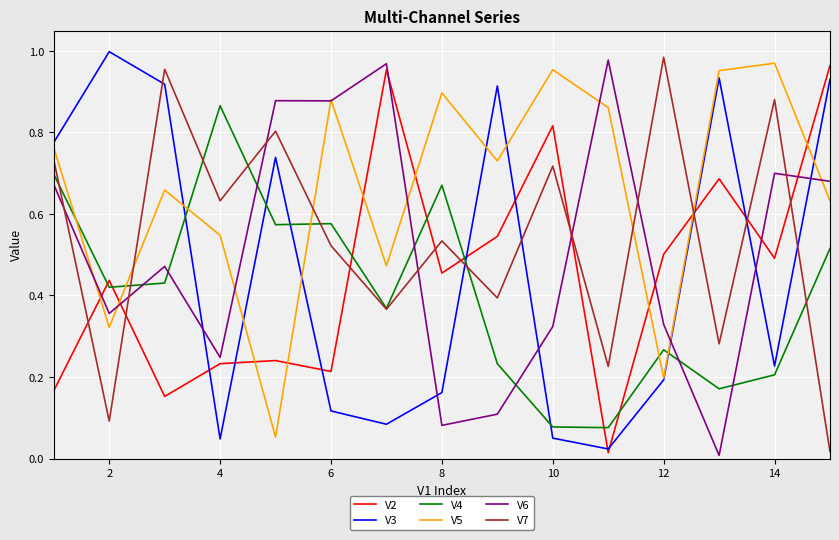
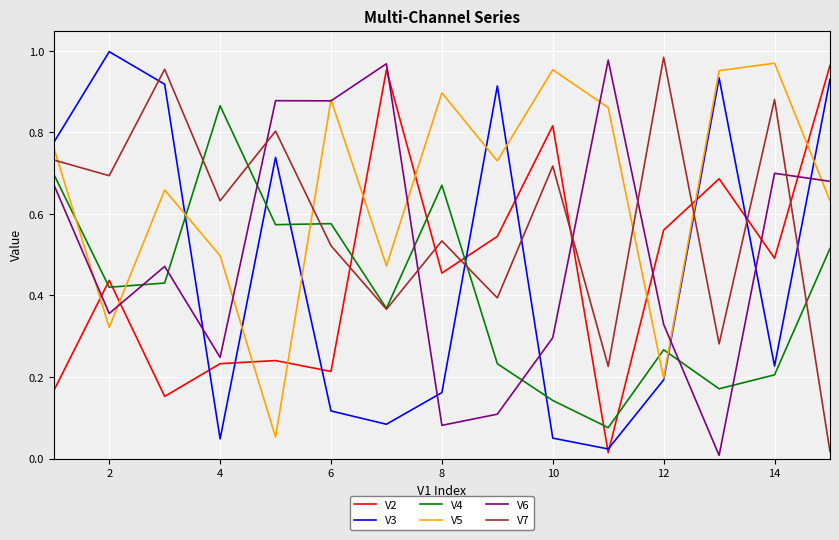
V7, 2: 0.09 -> 0.69
V5, 4: 0.55 -> 0.50
V4, 10: 0.08 -> 0.14
V6, 10: 0.32 -> 0.30
V2, 12: 0.50 -> 0.56
